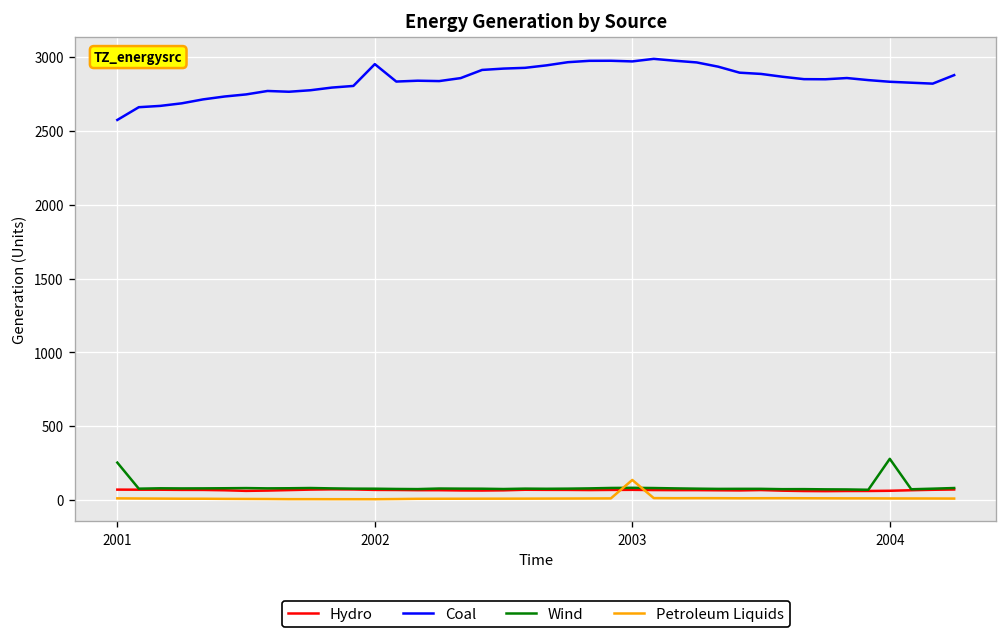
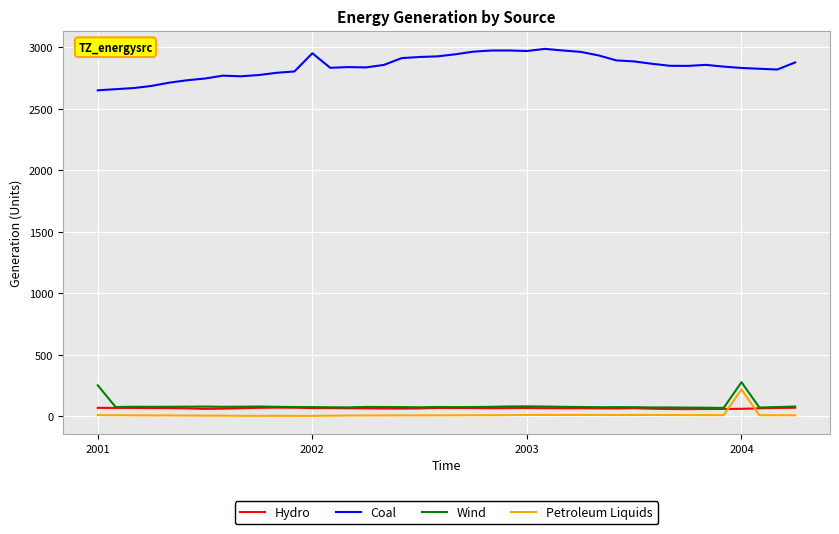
Coal, 2001: 2570 -> 2650
Petroleum Liquids, 2003: 130 -> 10
Petroleum Liquids, 2004: 10 -> 220
